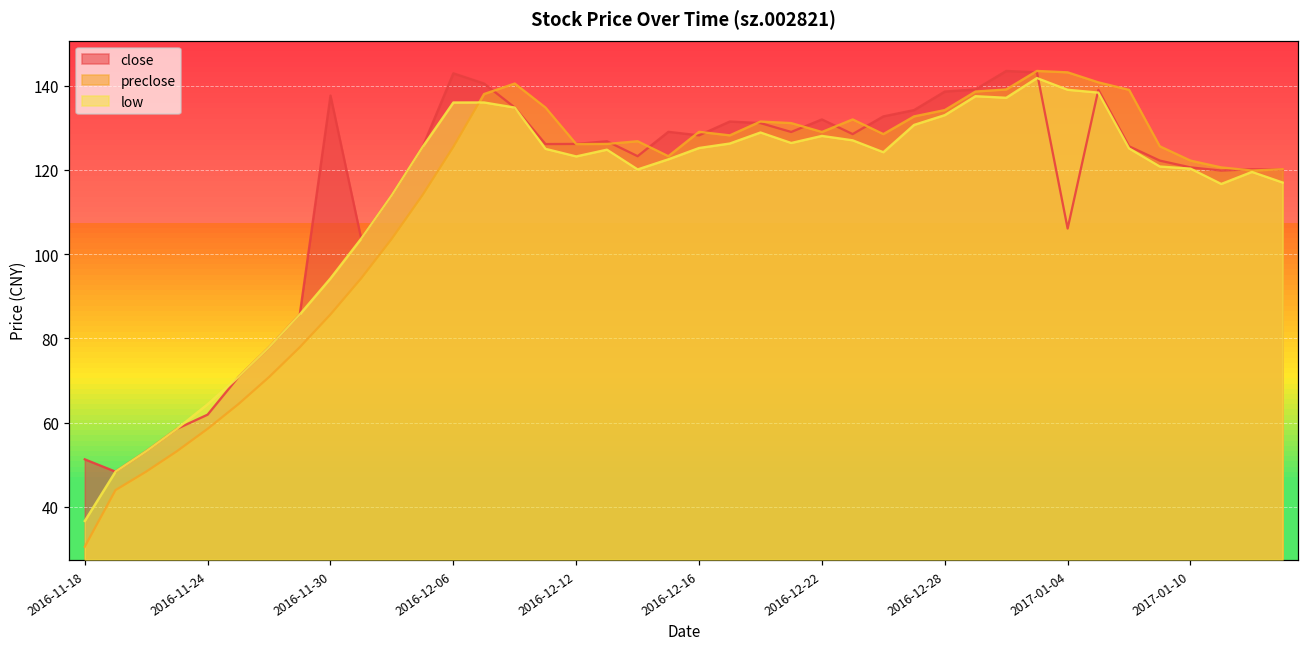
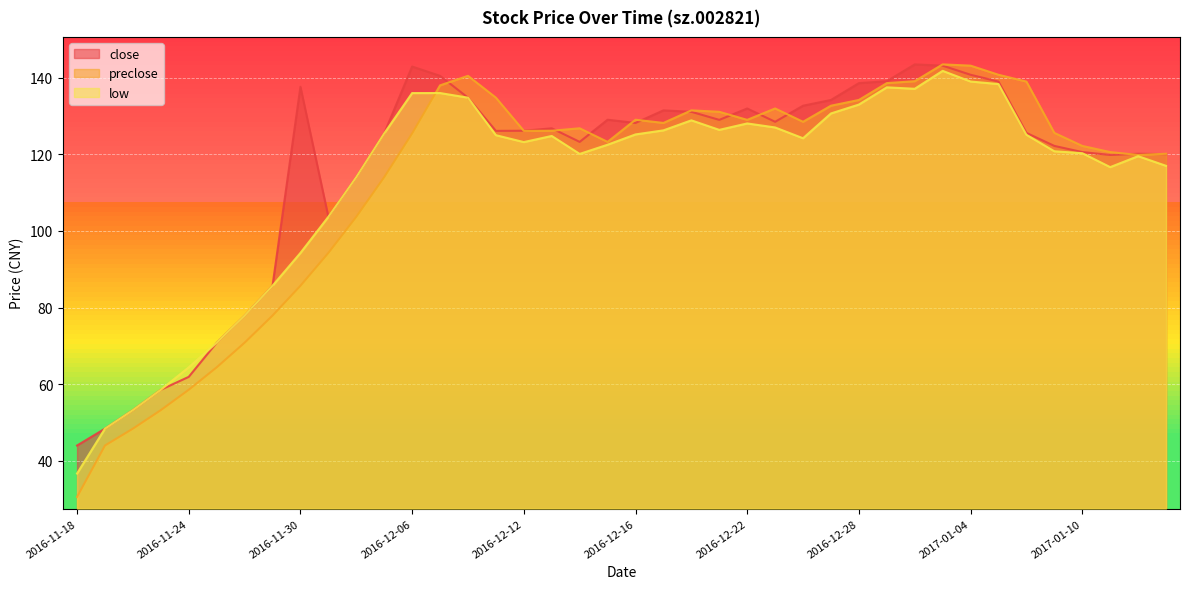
close, 2016-11-18: 51 -> 44
close, 2017-01-04: 106 -> 141
